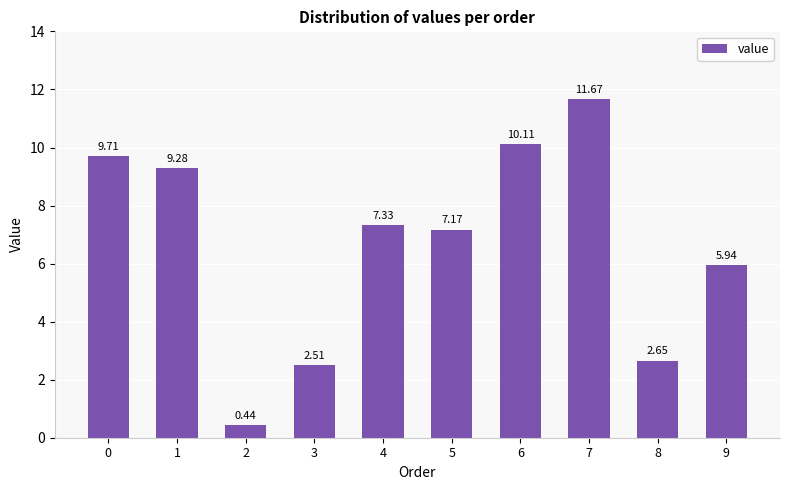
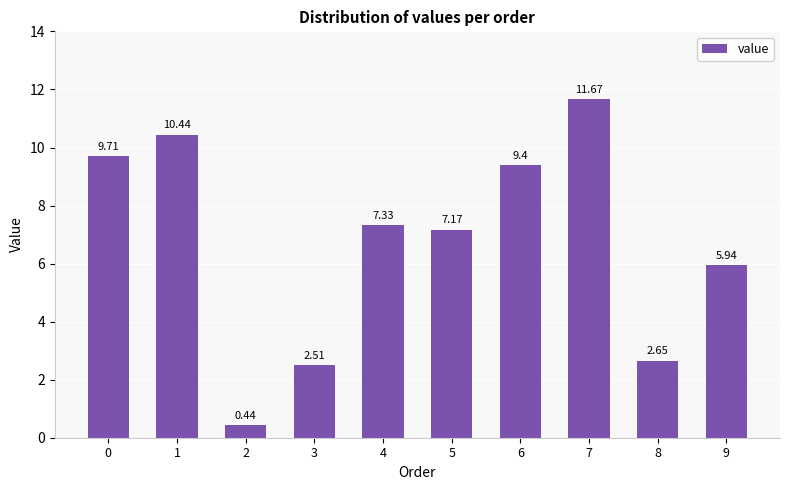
1: 9.28 -> 10.44
6: 10.11 -> 9.4
